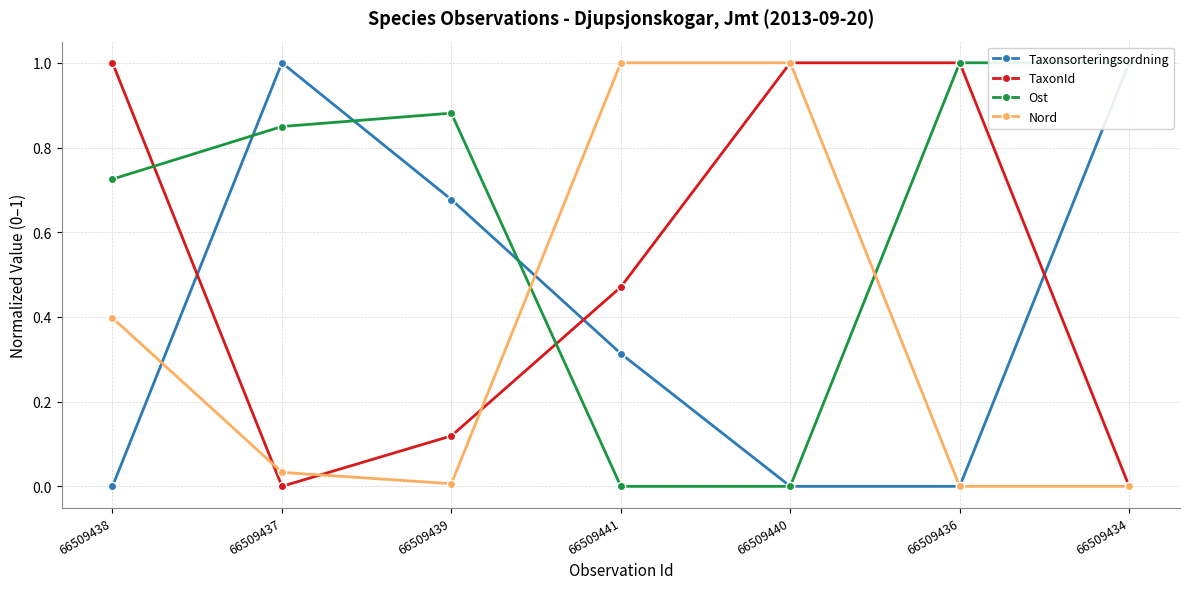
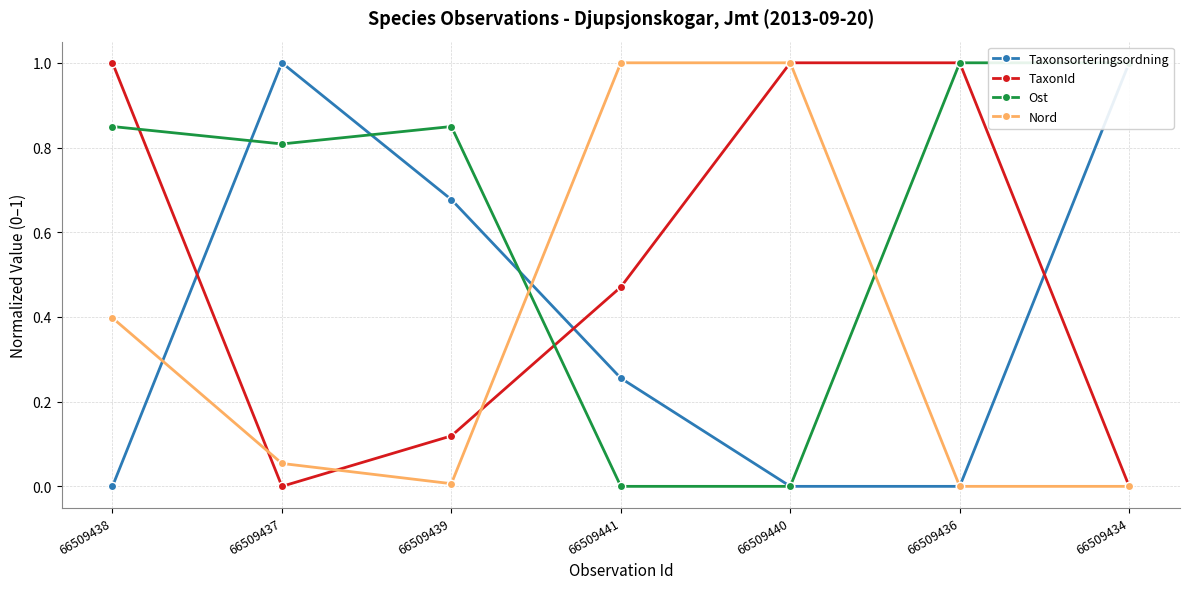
Ost, 66509438: 0.73 -> 0.85
Ost, 66509437: 0.85 -> 0.81
Nord, 66509437: 0.03 -> 0.05
Ost, 66509439: 0.88 -> 0.85
Taxonsorteringsordning, 66509441: 0.31 -> 0.26
